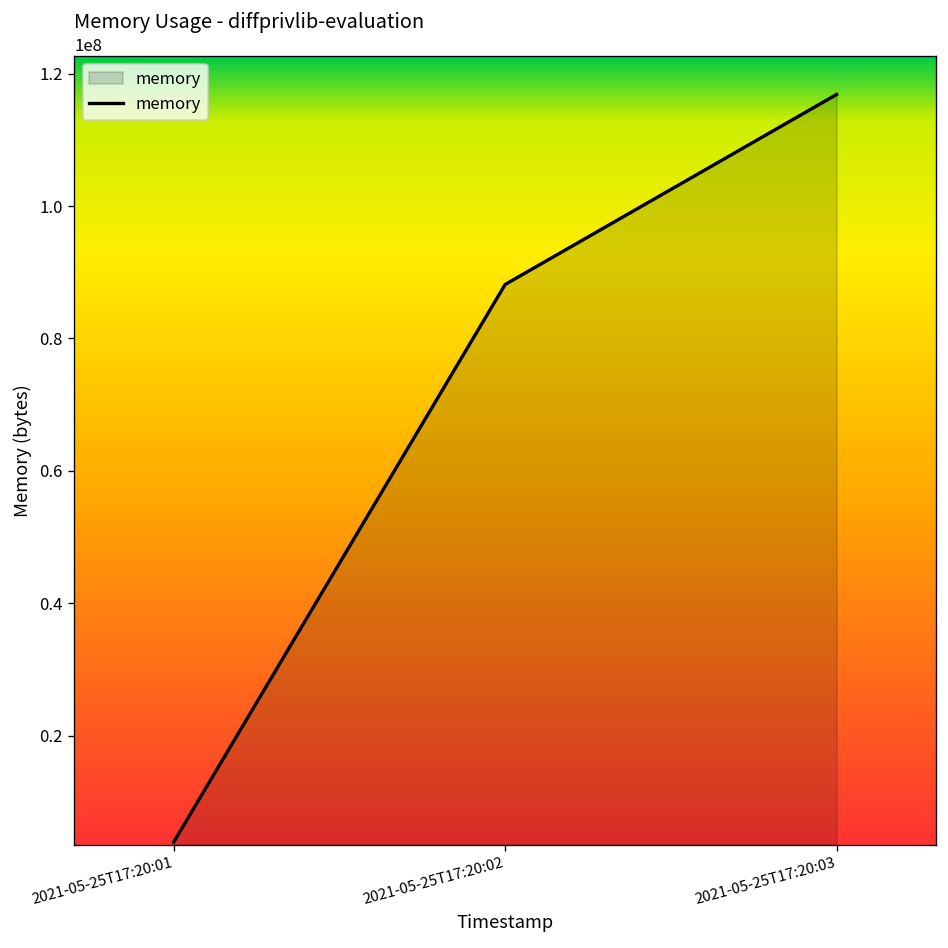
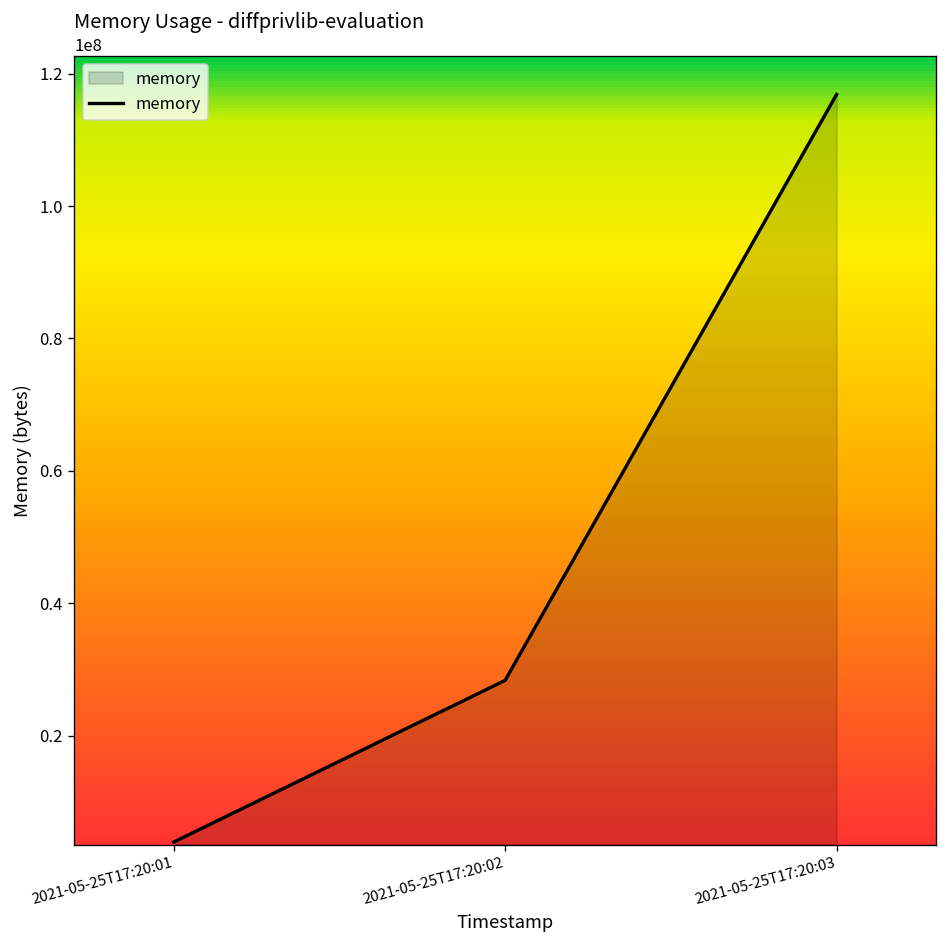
2021-05-25T17:20:02: 88000000 -> 28000000
